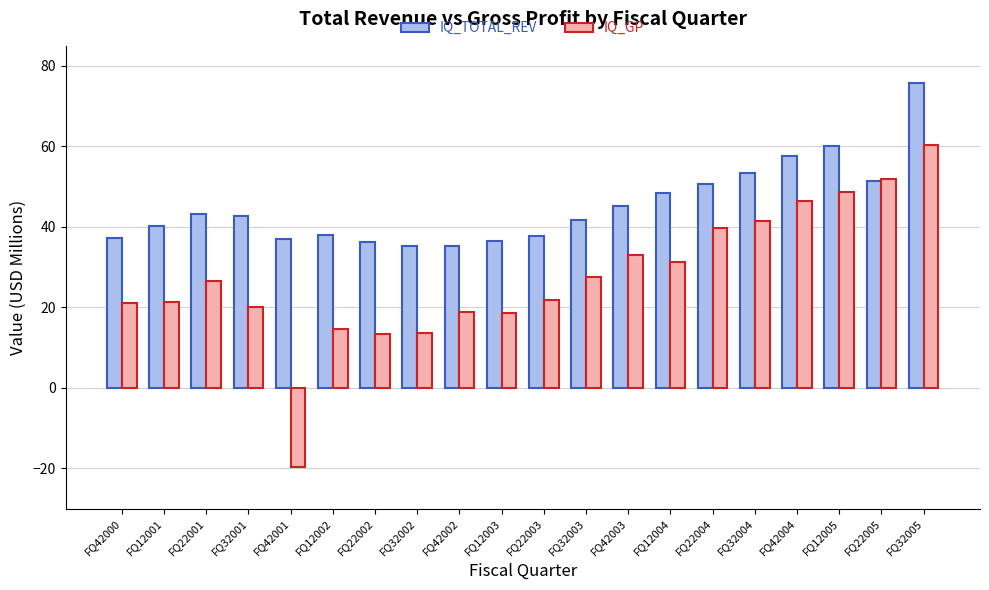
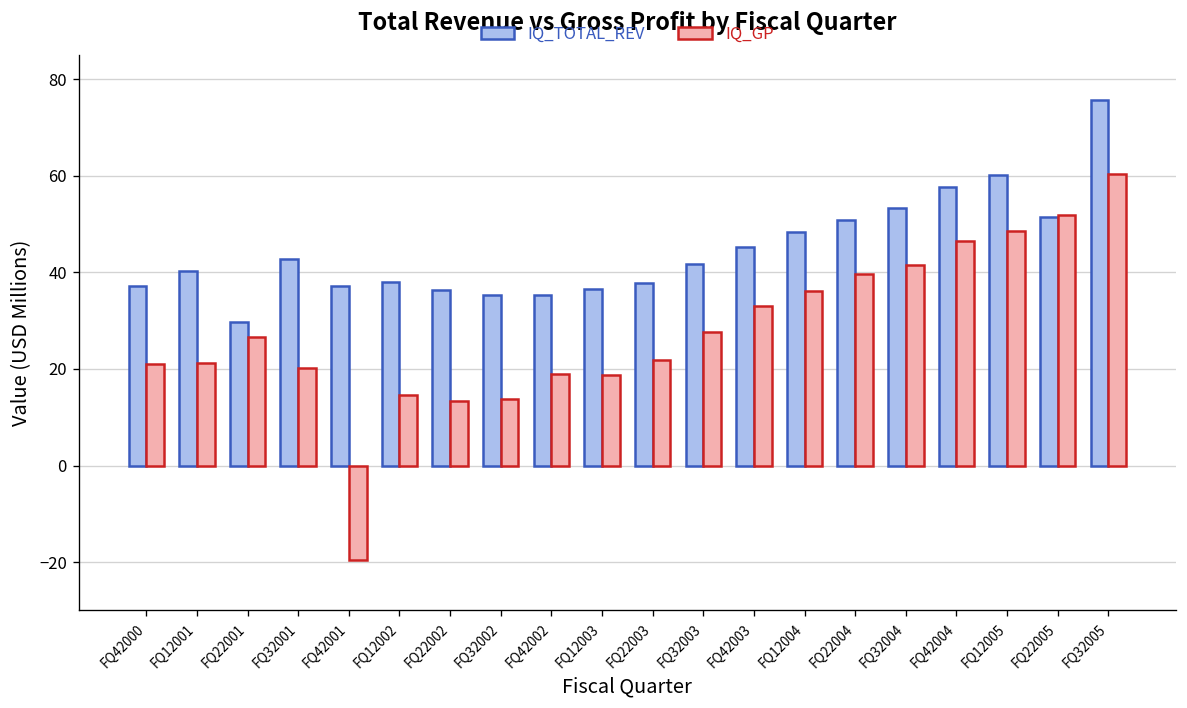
IQ_TOTAL_REV, FQ22001: 43 -> 30
IQ_GP, FQ12004: 31 -> 36
